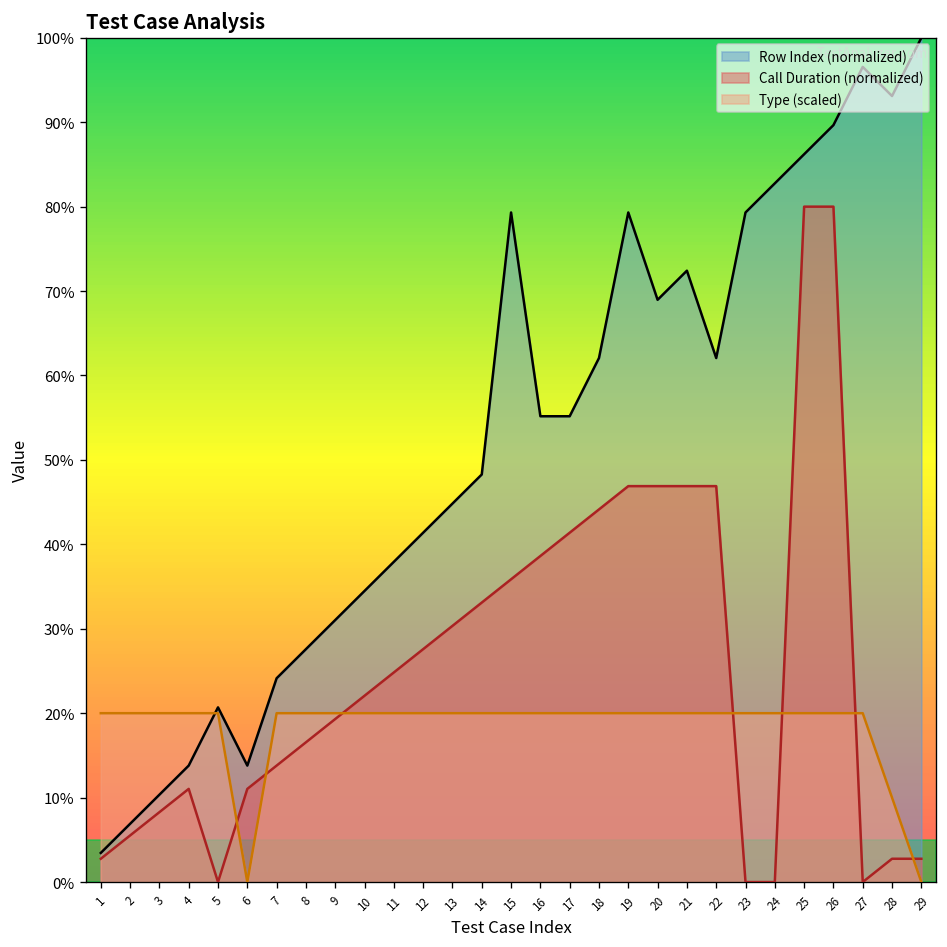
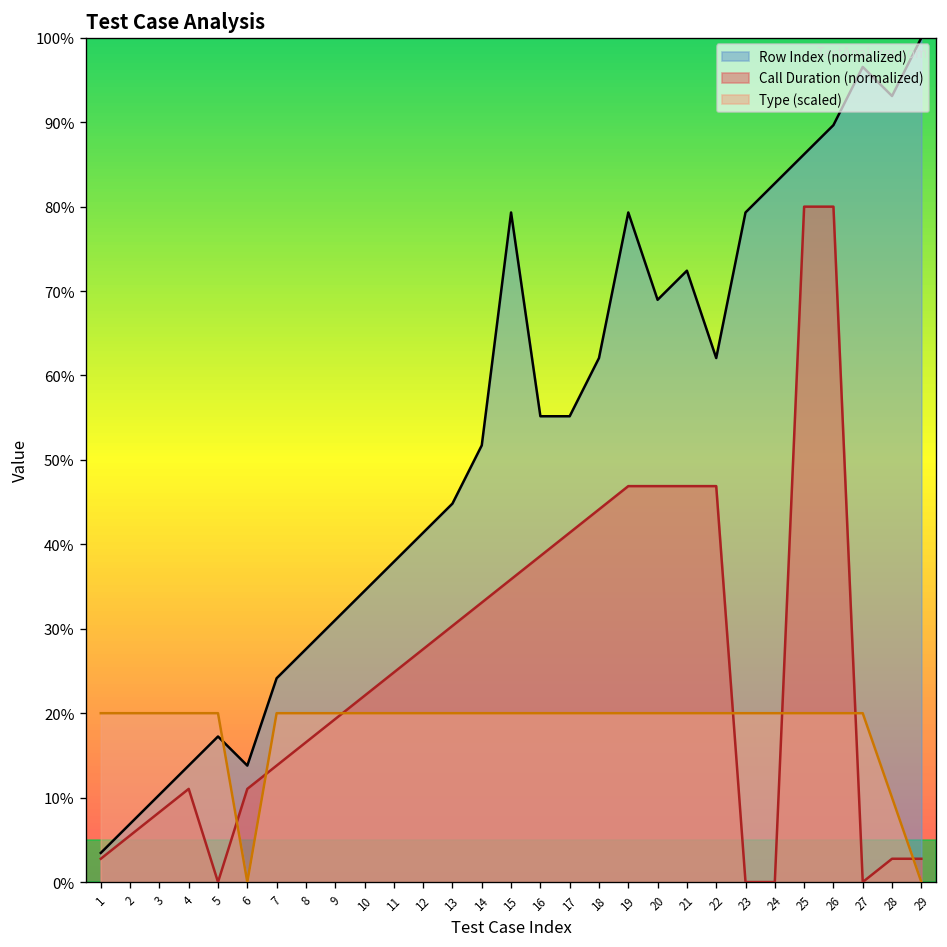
Row Index (normalized), 5: 21% -> 17%
Row Index (normalized), 14: 48% -> 52%
